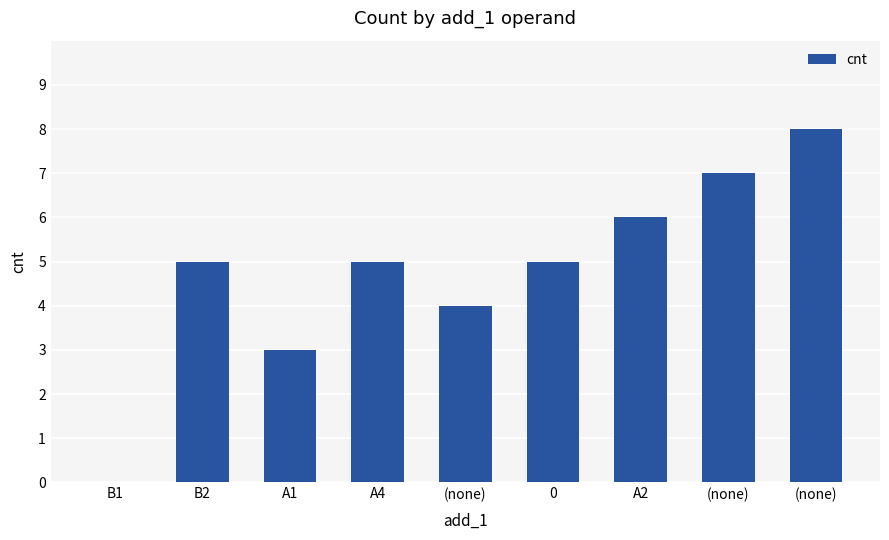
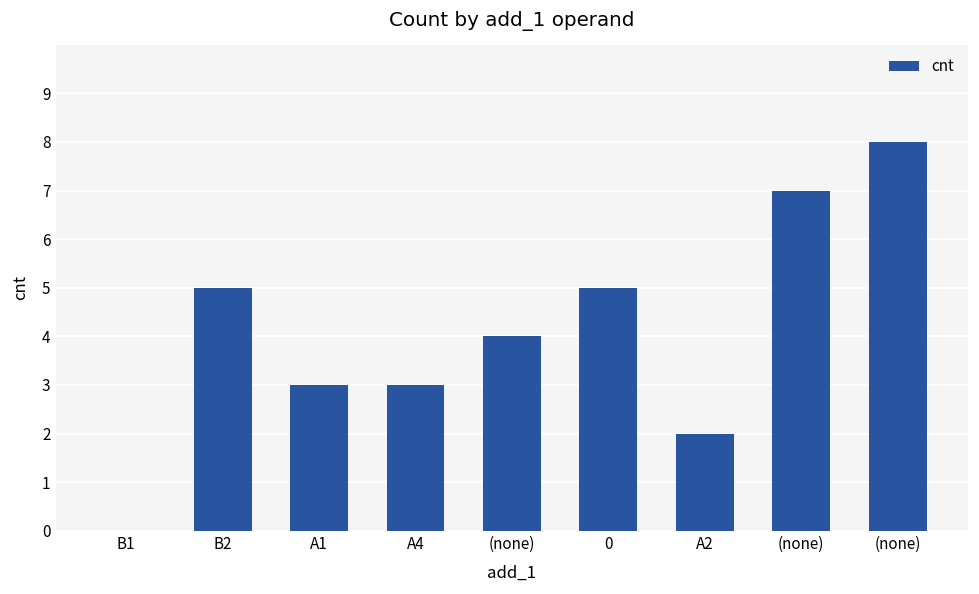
A4: 5 -> 3
A2: 6 -> 2
